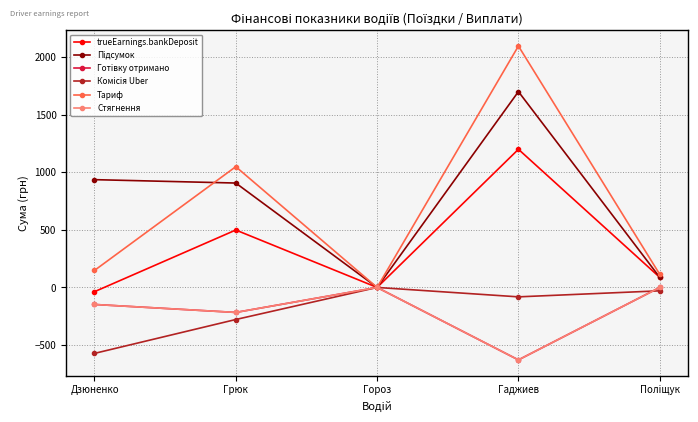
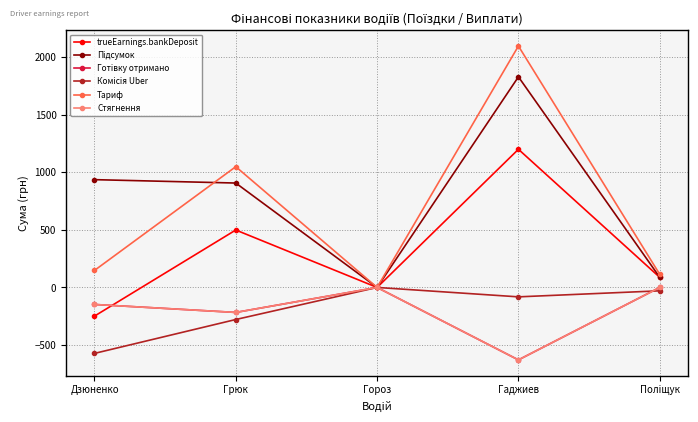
trueEarnings.bankDeposit, Дзюненко: -40 -> -250
Підсумок, Гаджиев: 1700 -> 1830
